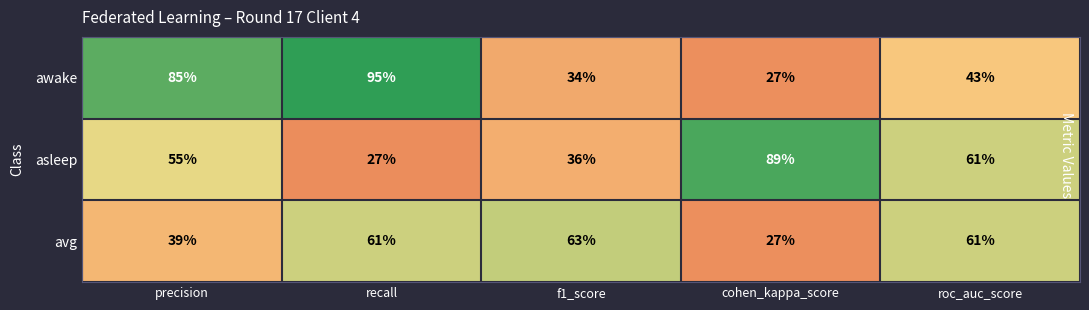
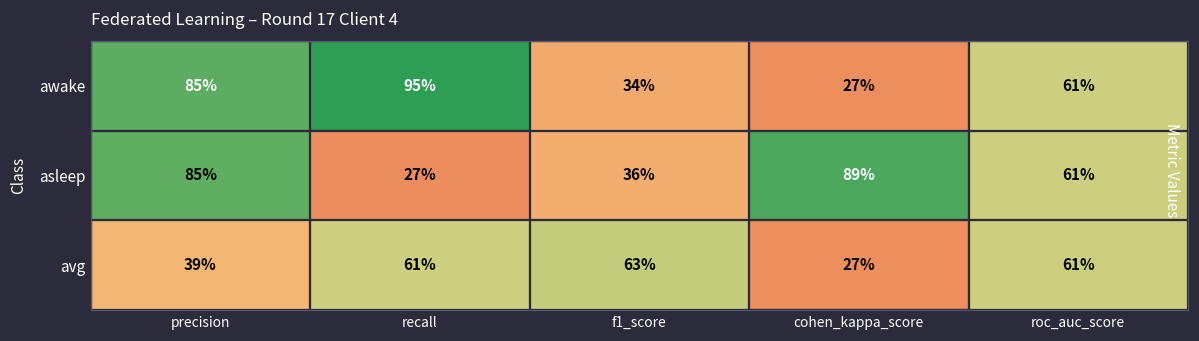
awake, roc_auc_score: 43% -> 61%
asleep, precision: 55% -> 85%
